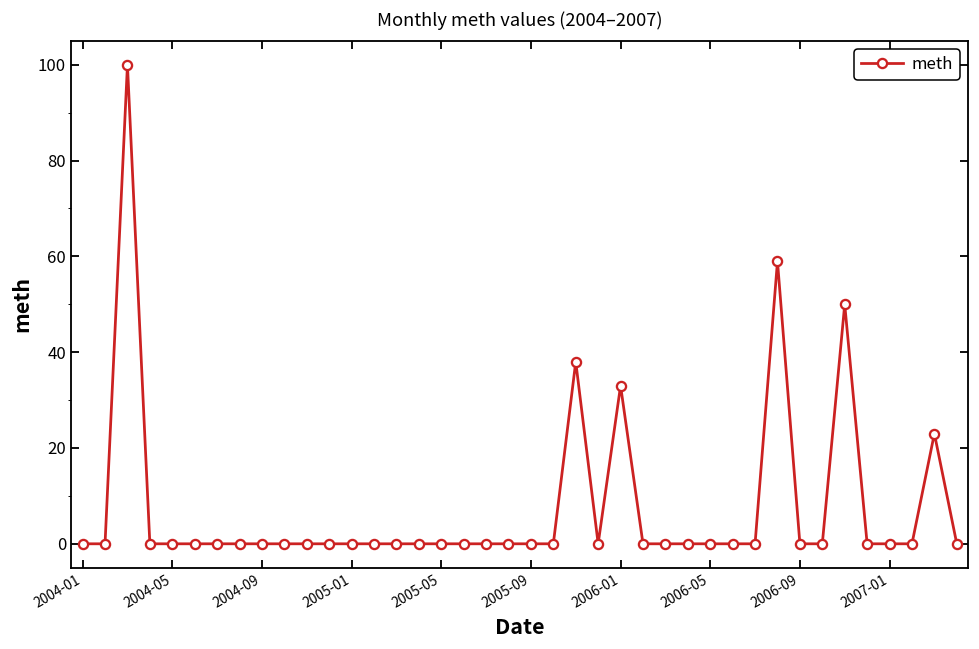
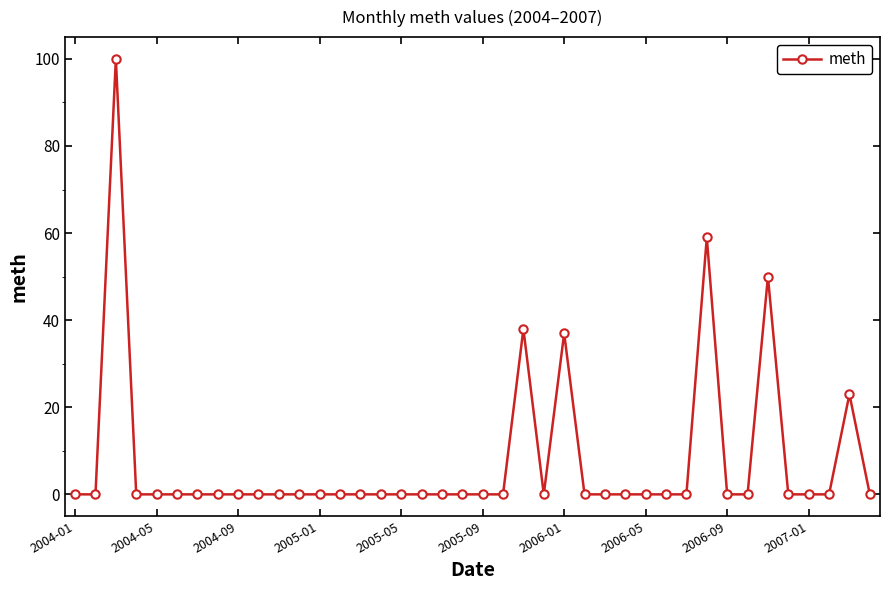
2006-01: 33 -> 37
